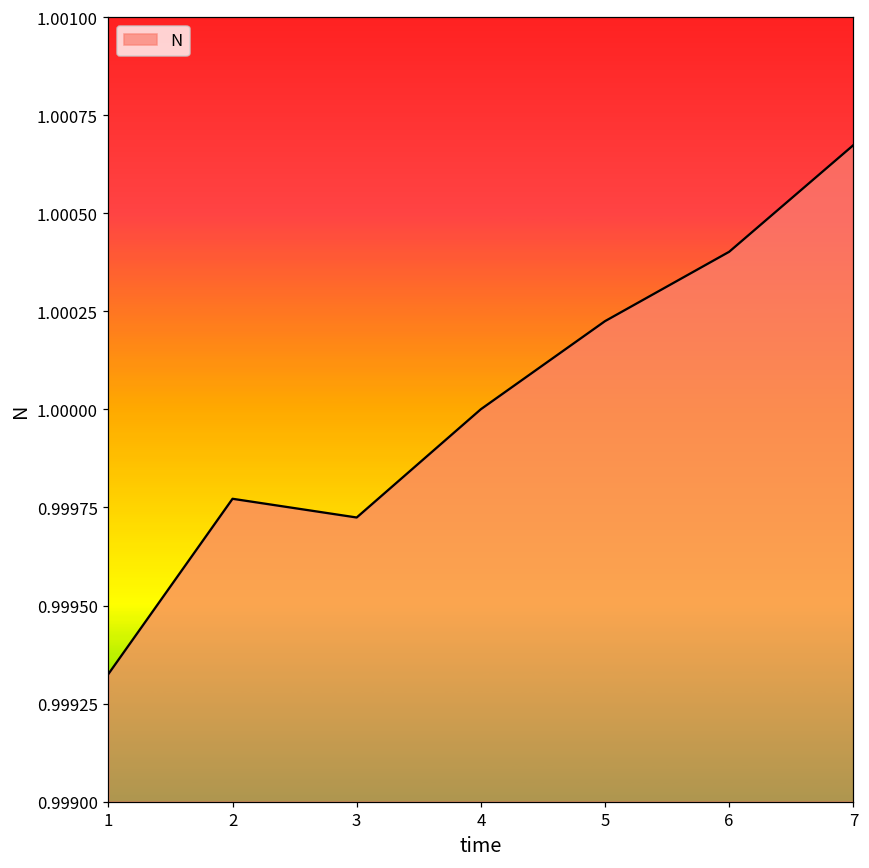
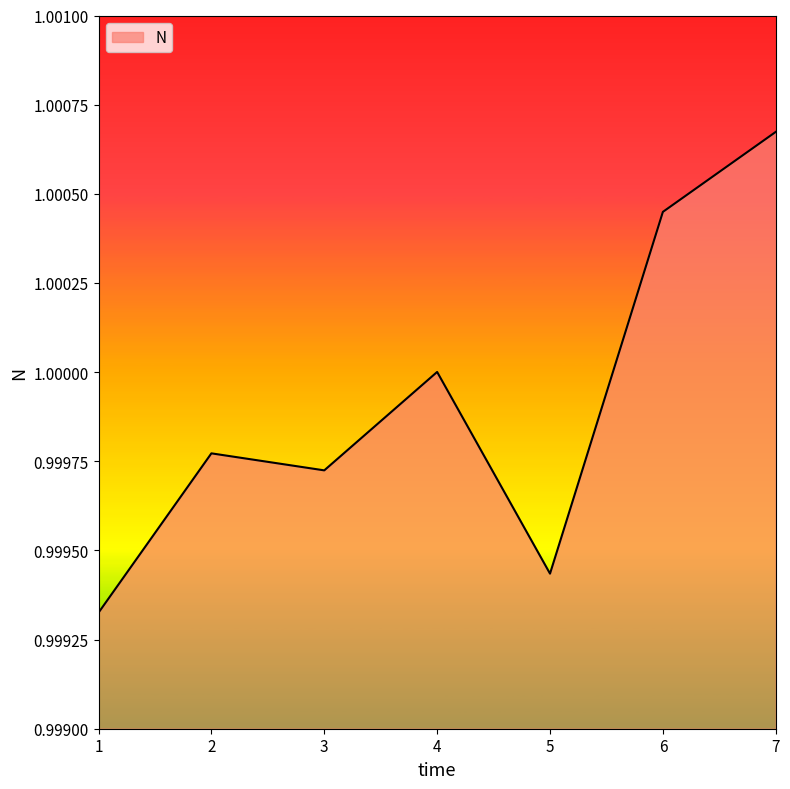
5: 1.00023 -> 0.99943
6: 1.00040 -> 1.00045
